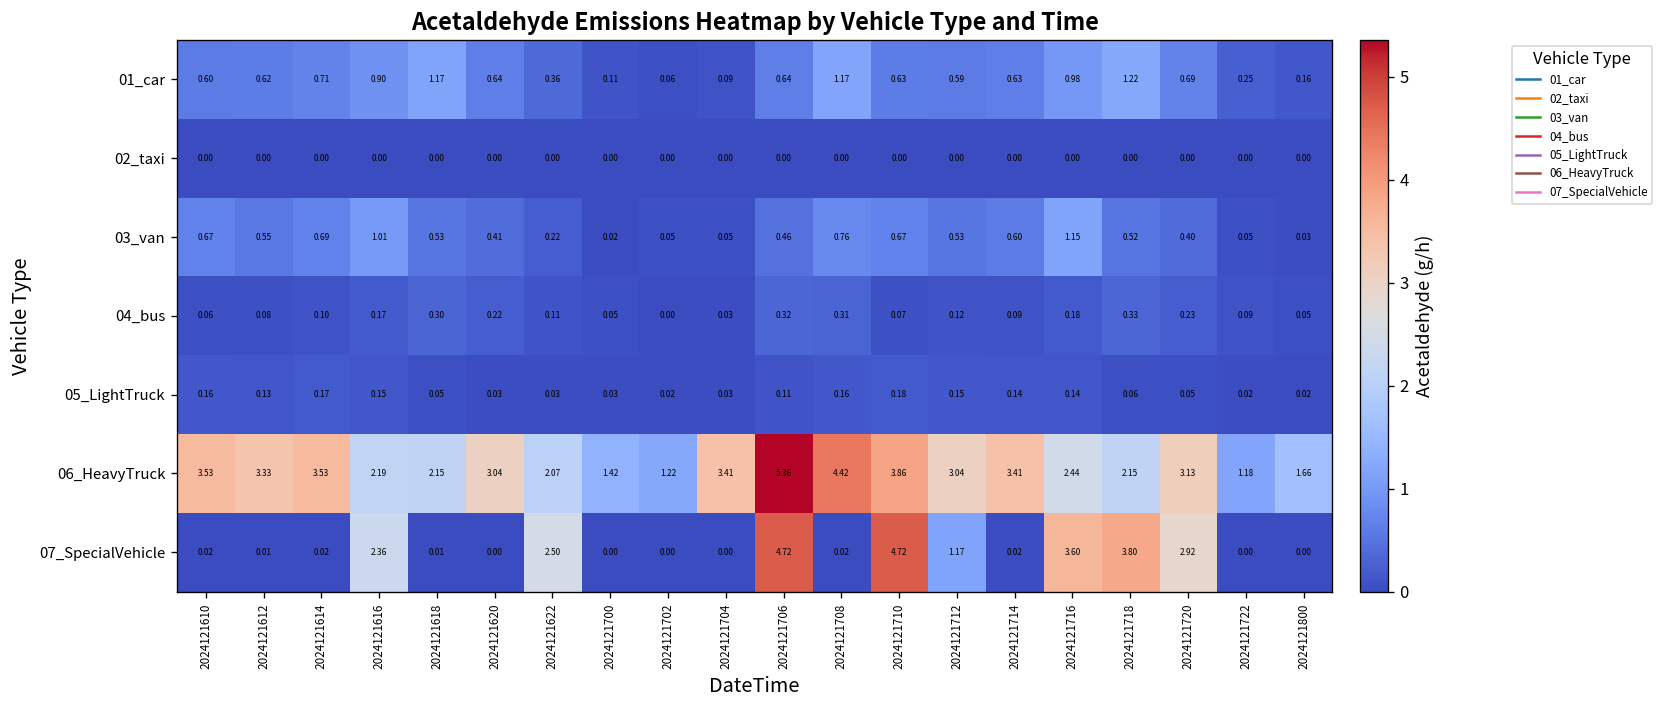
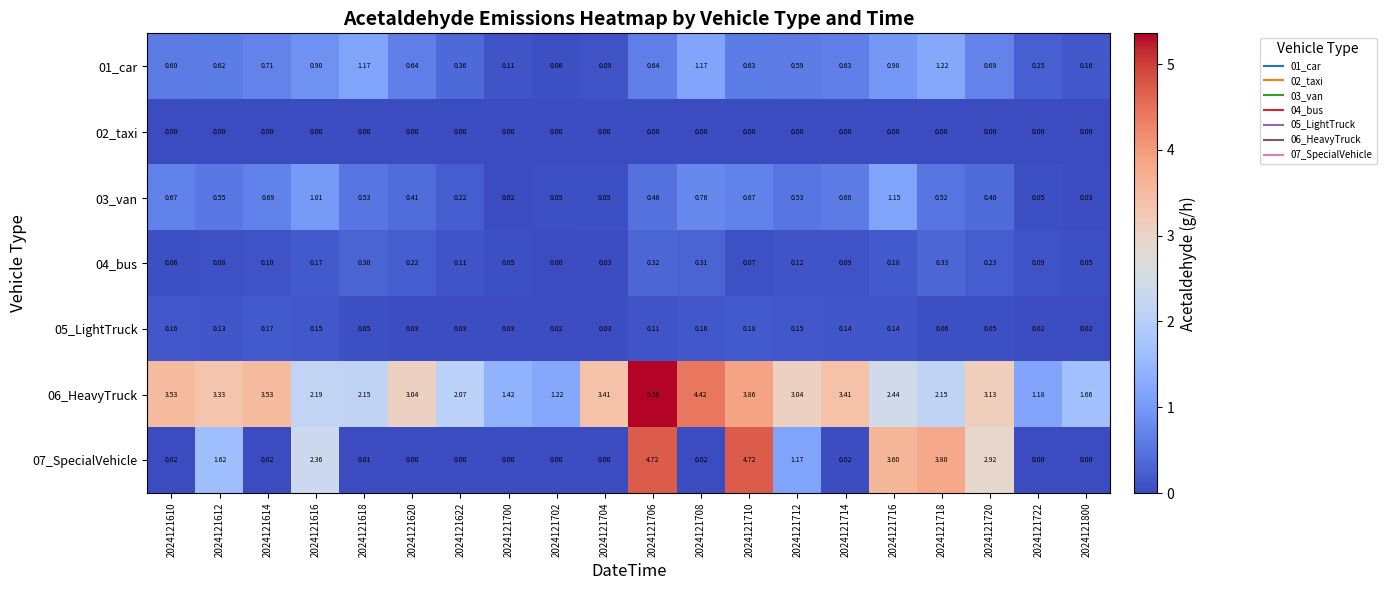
07_SpecialVehicle, 2024121612: 0.01 -> 1.62
07_SpecialVehicle, 2024121622: 2.50 -> 0.00
